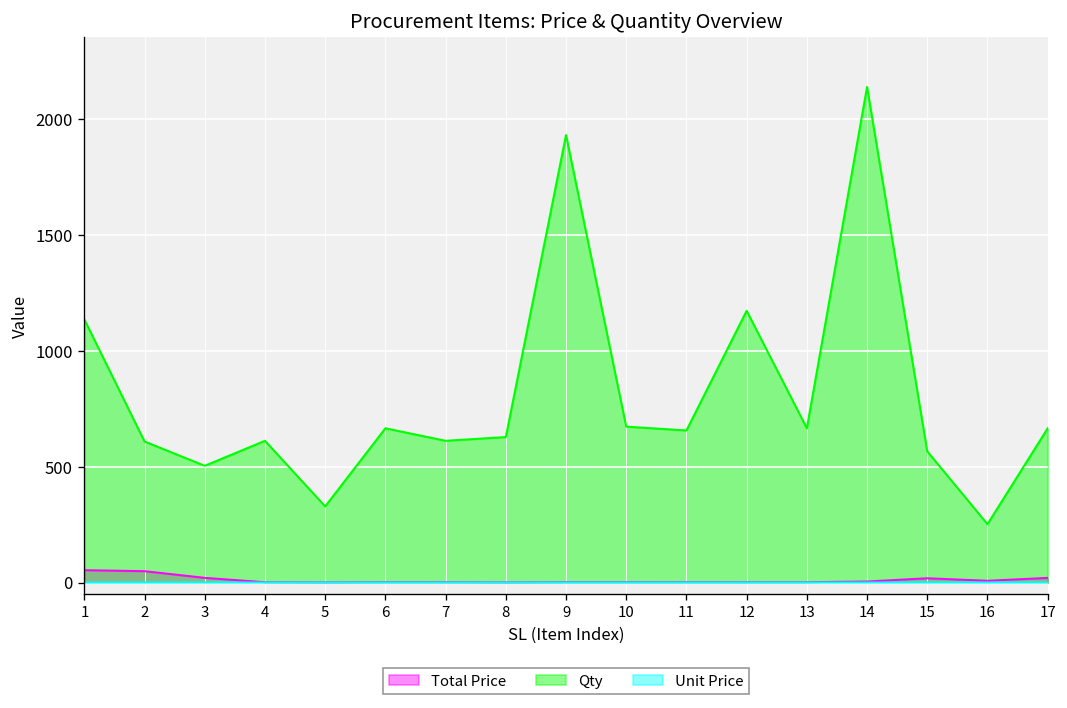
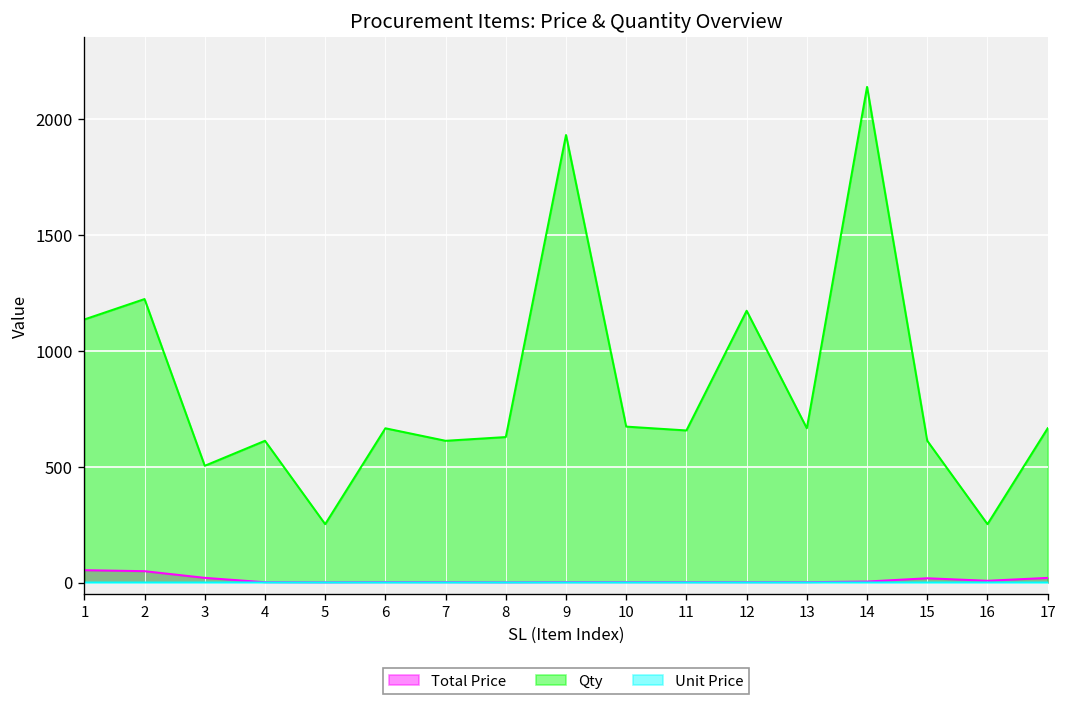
Qty, 2: 610 -> 1220
Qty, 5: 330 -> 250
Qty, 15: 570 -> 610
